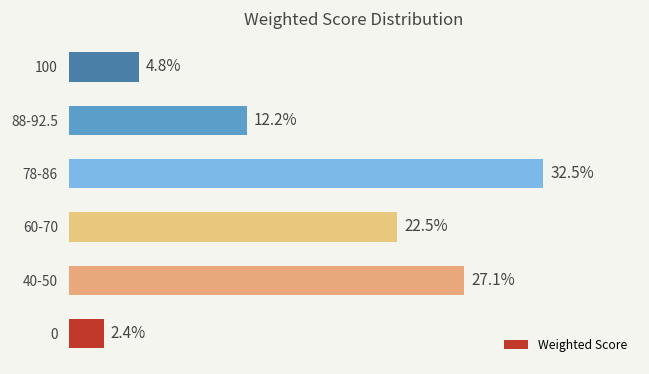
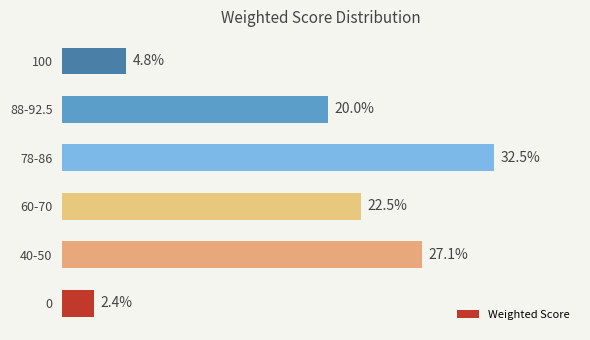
88-92.5: 12.2% -> 20.0%
